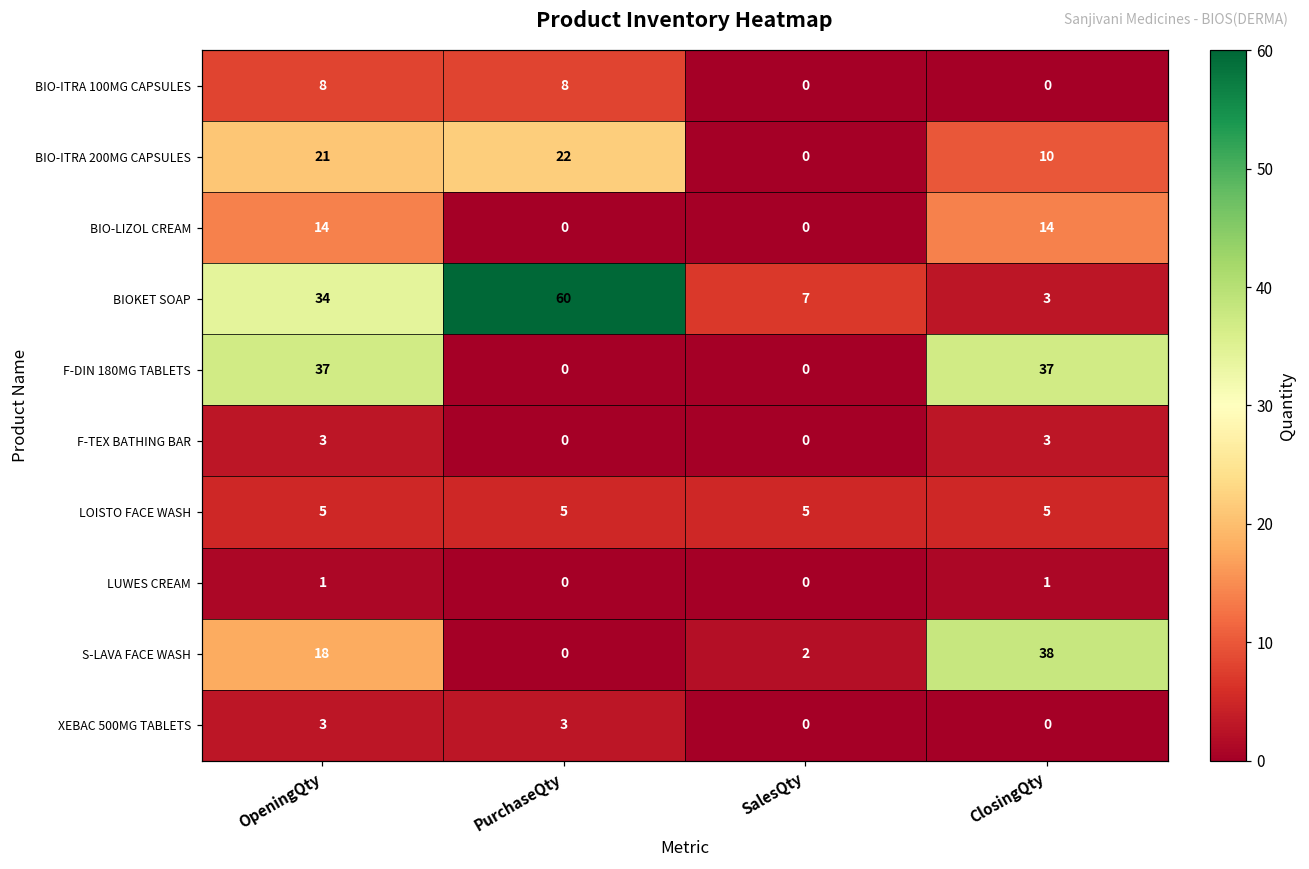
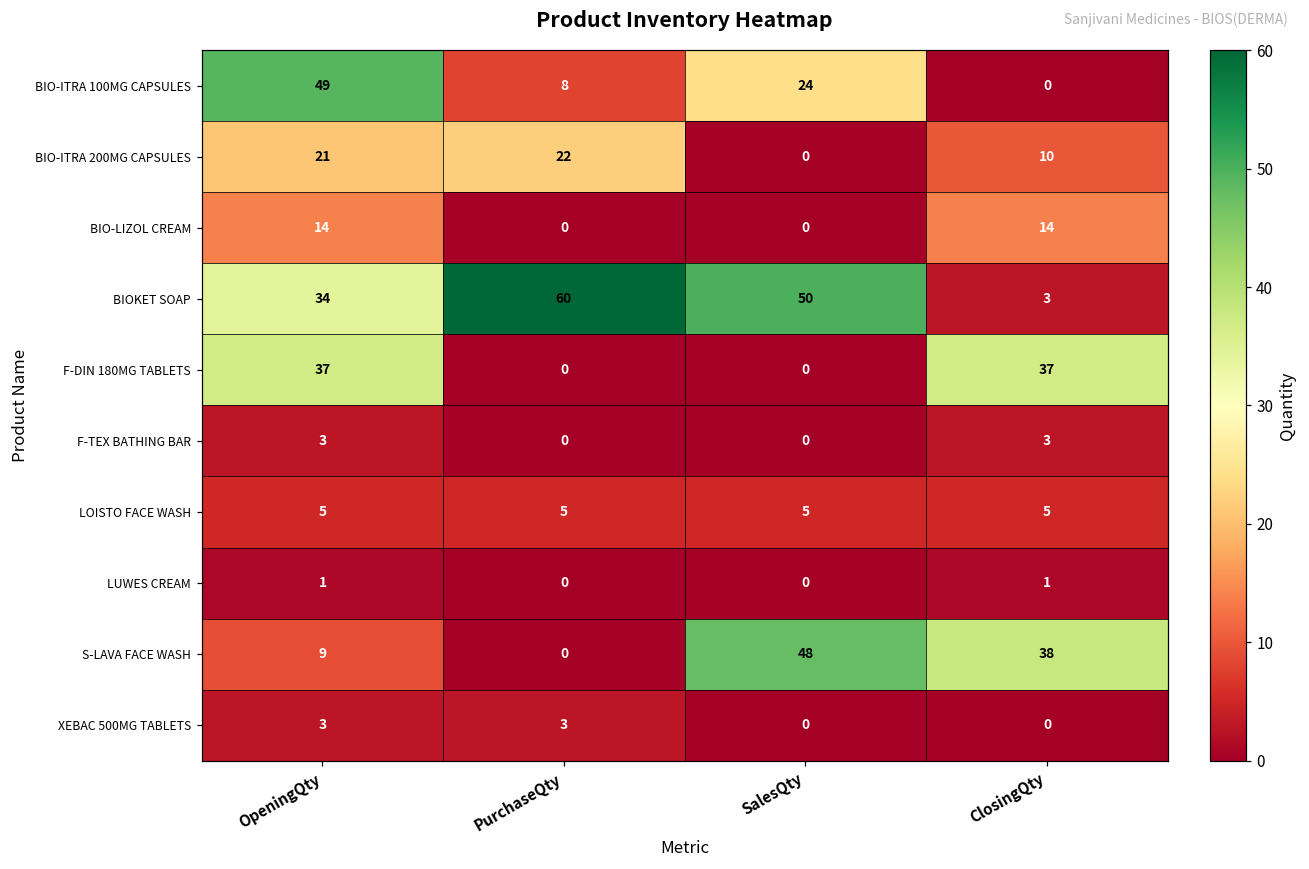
BIO-ITRA 100MG CAPSULES, OpeningQty: 8 -> 49
BIO-ITRA 100MG CAPSULES, SalesQty: 0 -> 24
BIOKET SOAP, SalesQty: 7 -> 50
S-LAVA FACE WASH, OpeningQty: 18 -> 9
S-LAVA FACE WASH, SalesQty: 2 -> 48
